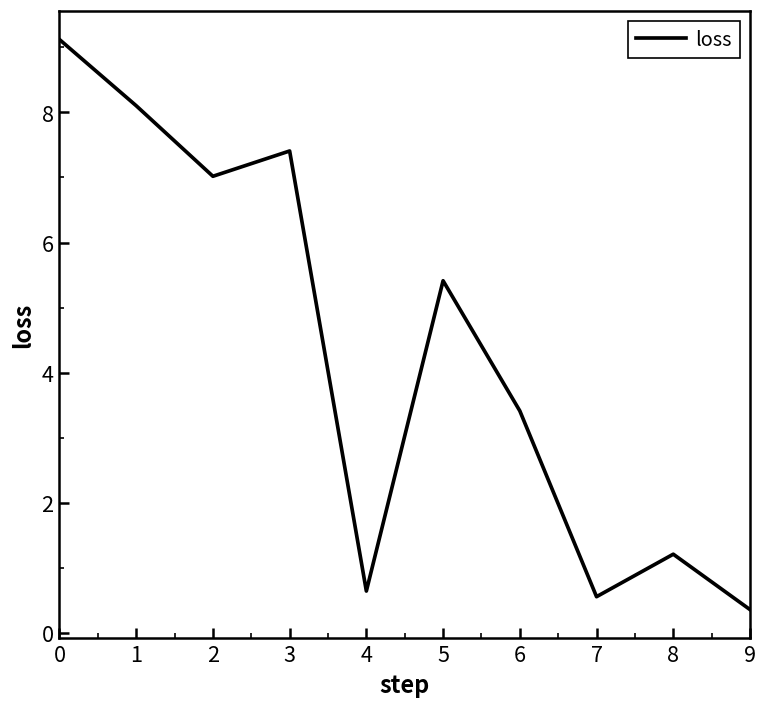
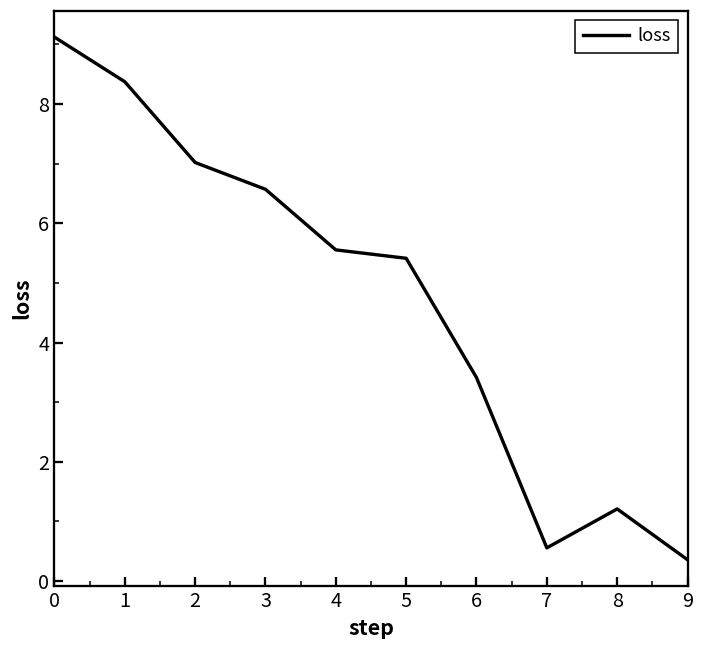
1: 8.1 -> 8.4
3: 7.4 -> 6.6
4: 0.6 -> 5.6
